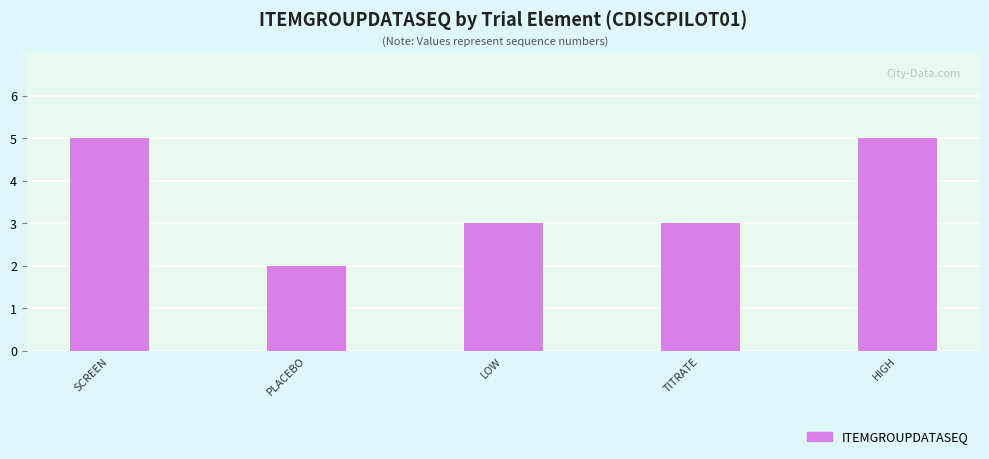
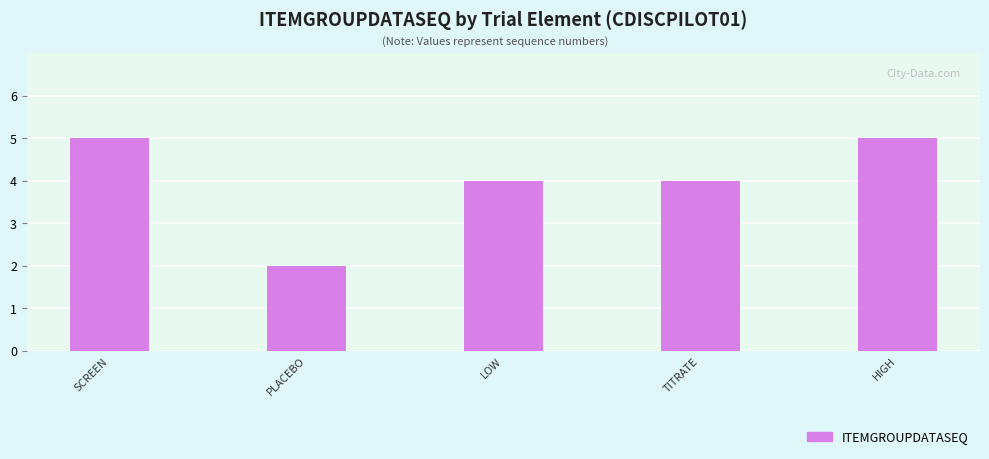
LOW: 3 -> 4
TITRATE: 3 -> 4
